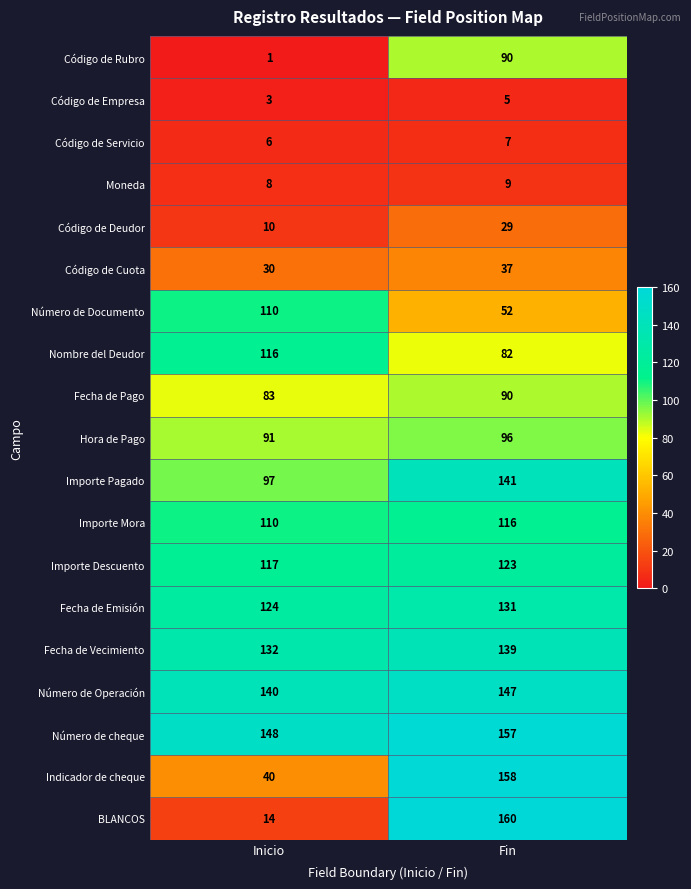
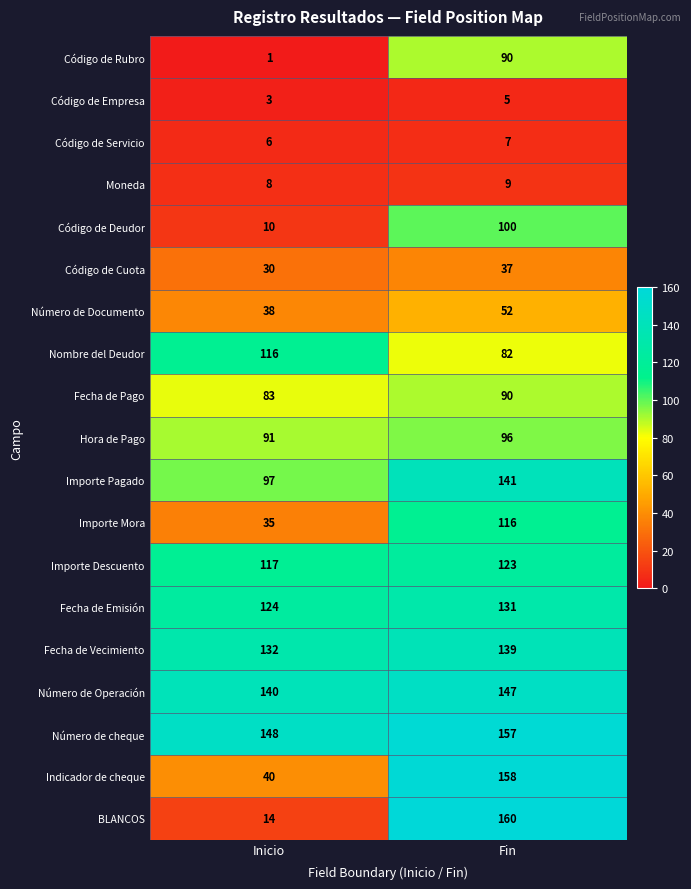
Código de Deudor, Fin: 29 -> 100
Número de Documento, Inicio: 110 -> 38
Importe Mora, Inicio: 110 -> 35
